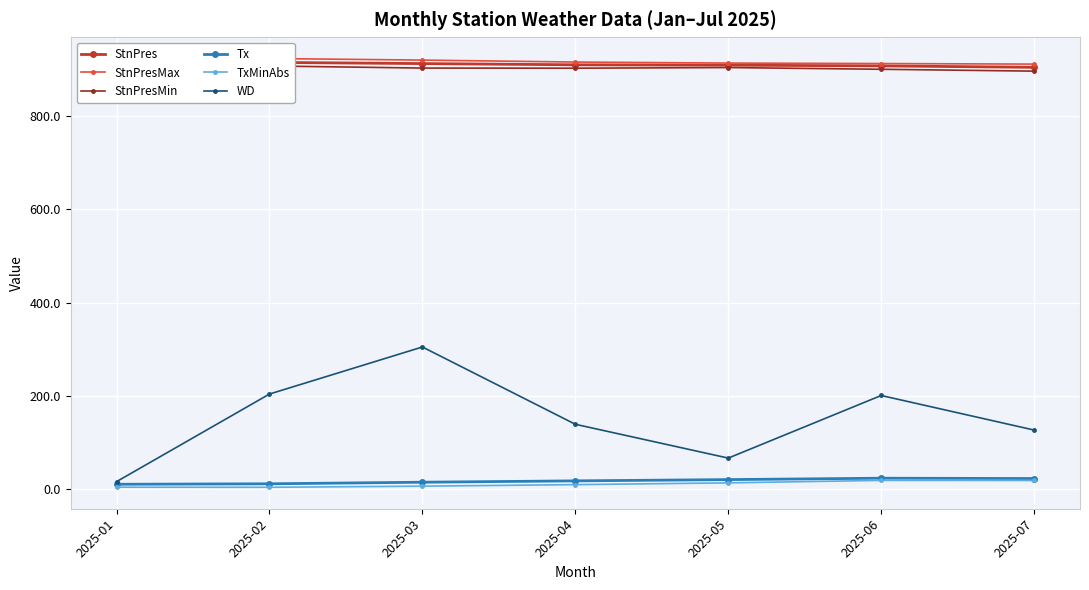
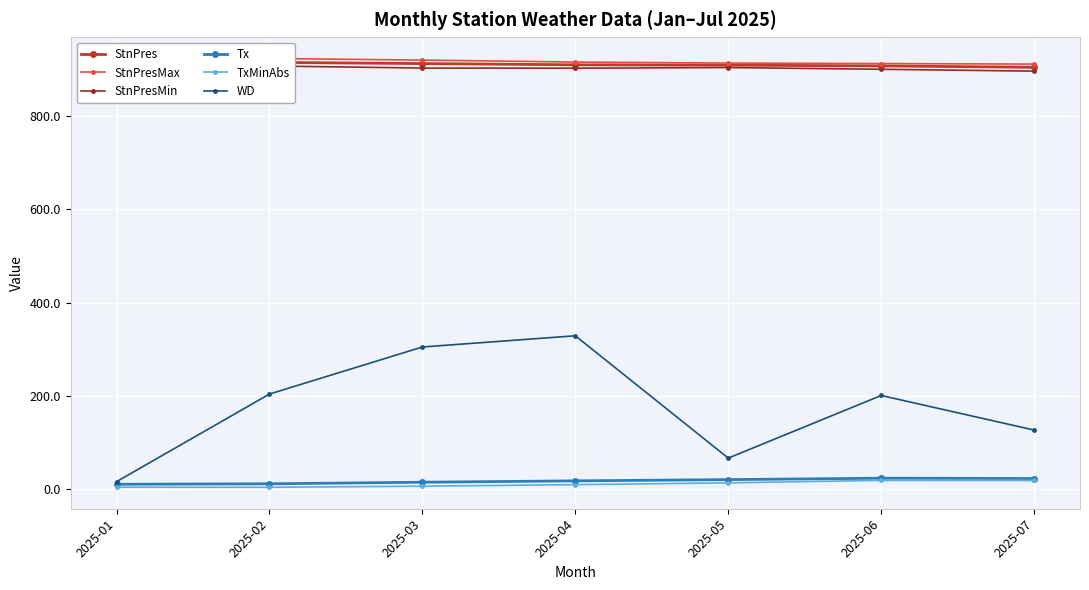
WD, 2025-04: 140 -> 330
